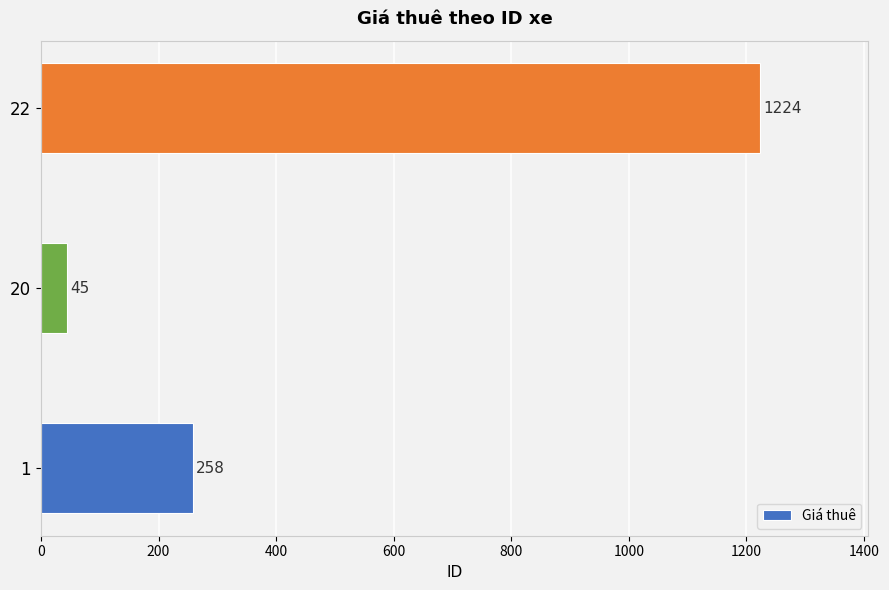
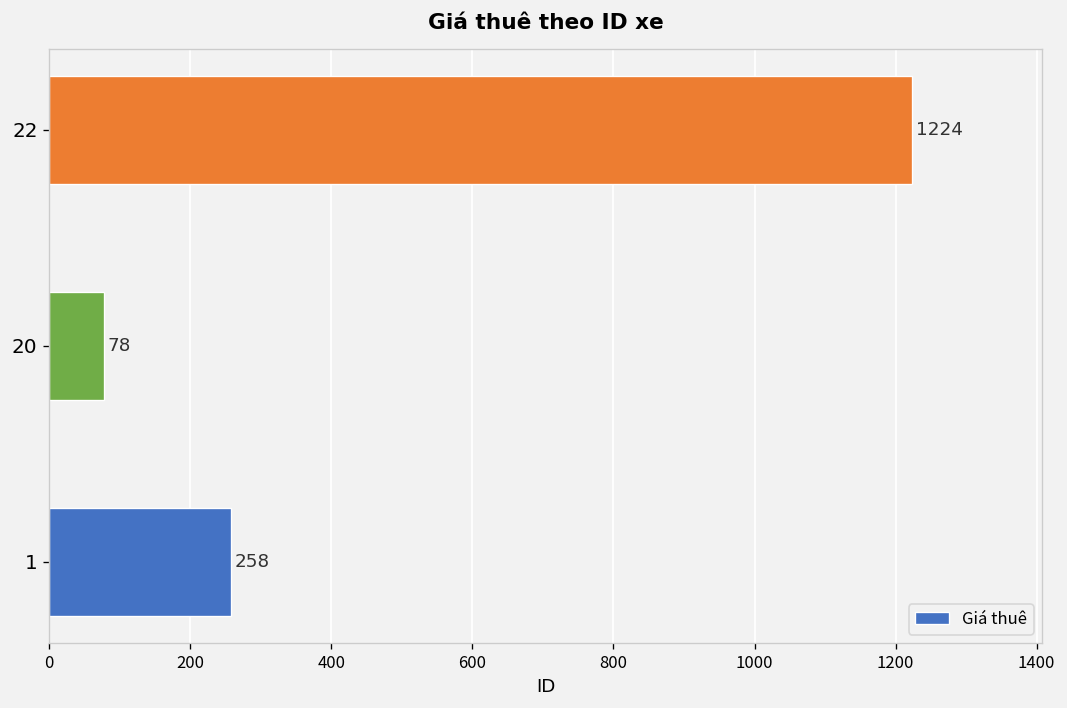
20: 45 -> 78
